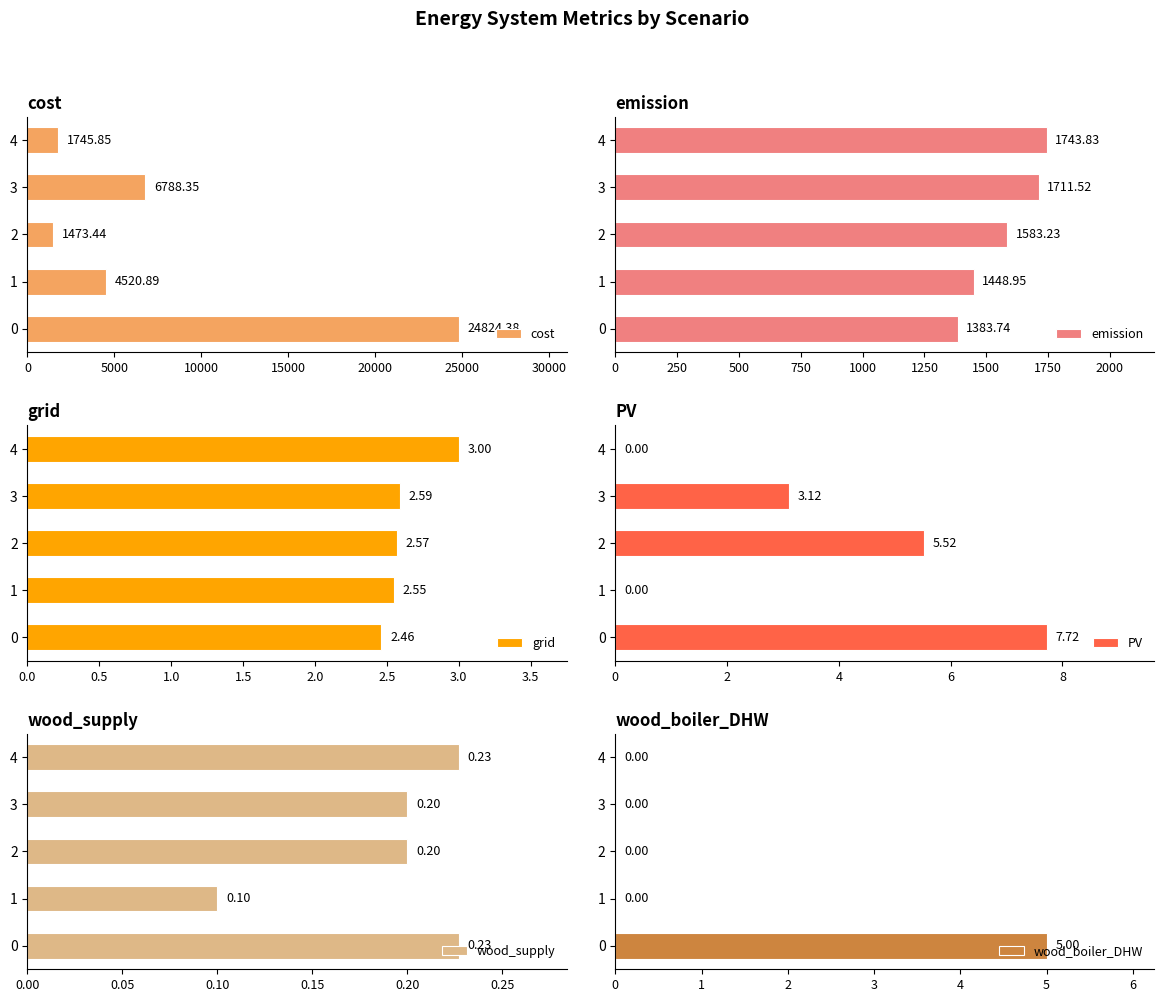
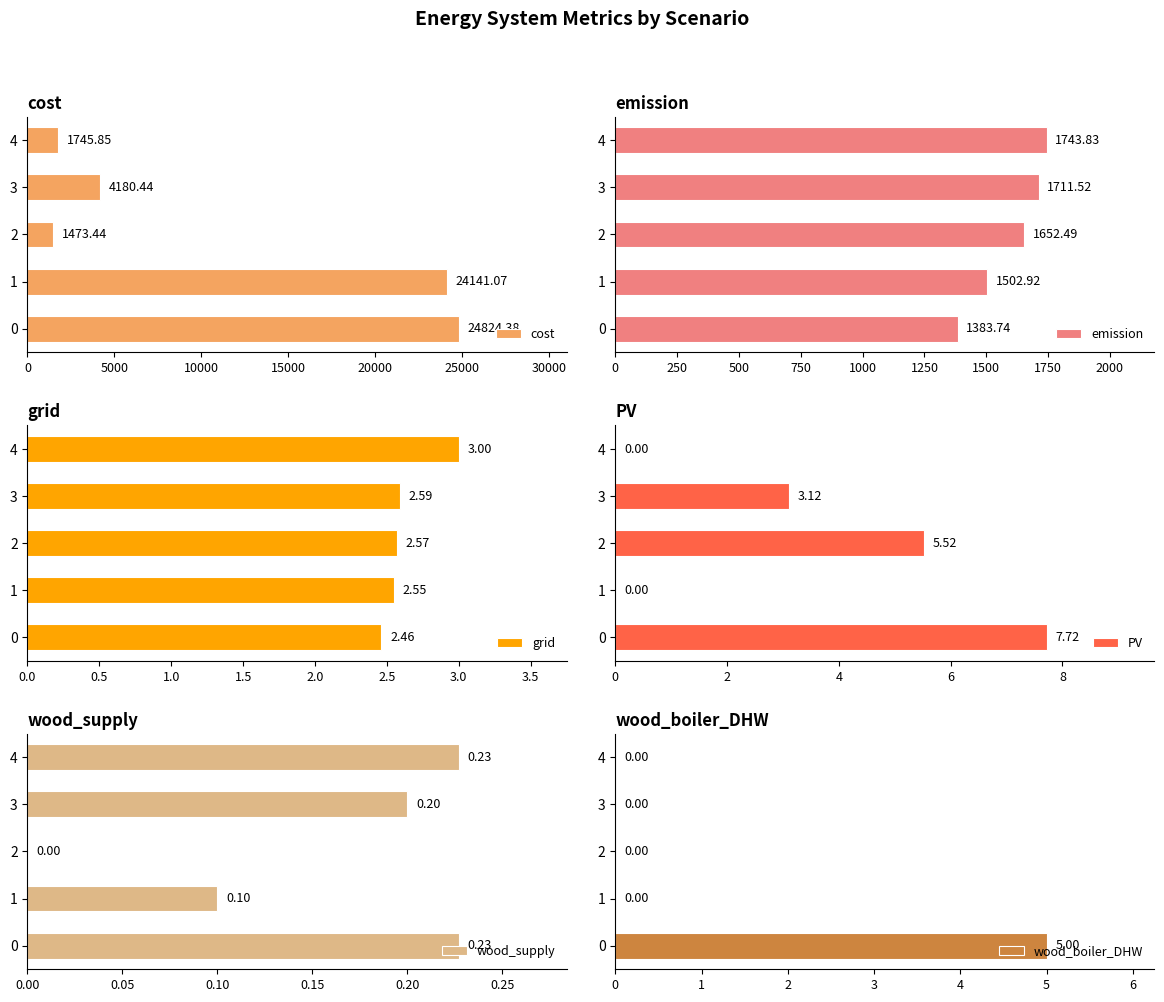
cost, 3: 6788.35 -> 4180.44
cost, 1: 4520.89 -> 24141.07
emission, 2: 1583.23 -> 1652.49
emission, 1: 1448.95 -> 1502.92
wood_supply, 2: 0.20 -> 0.00
